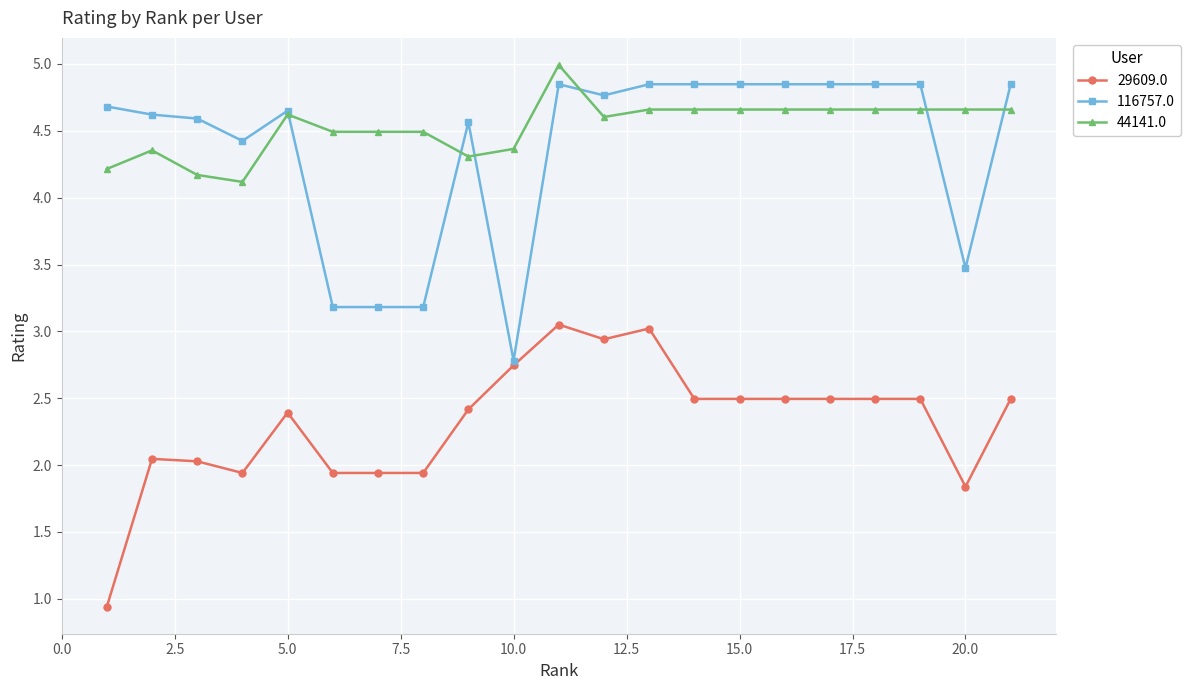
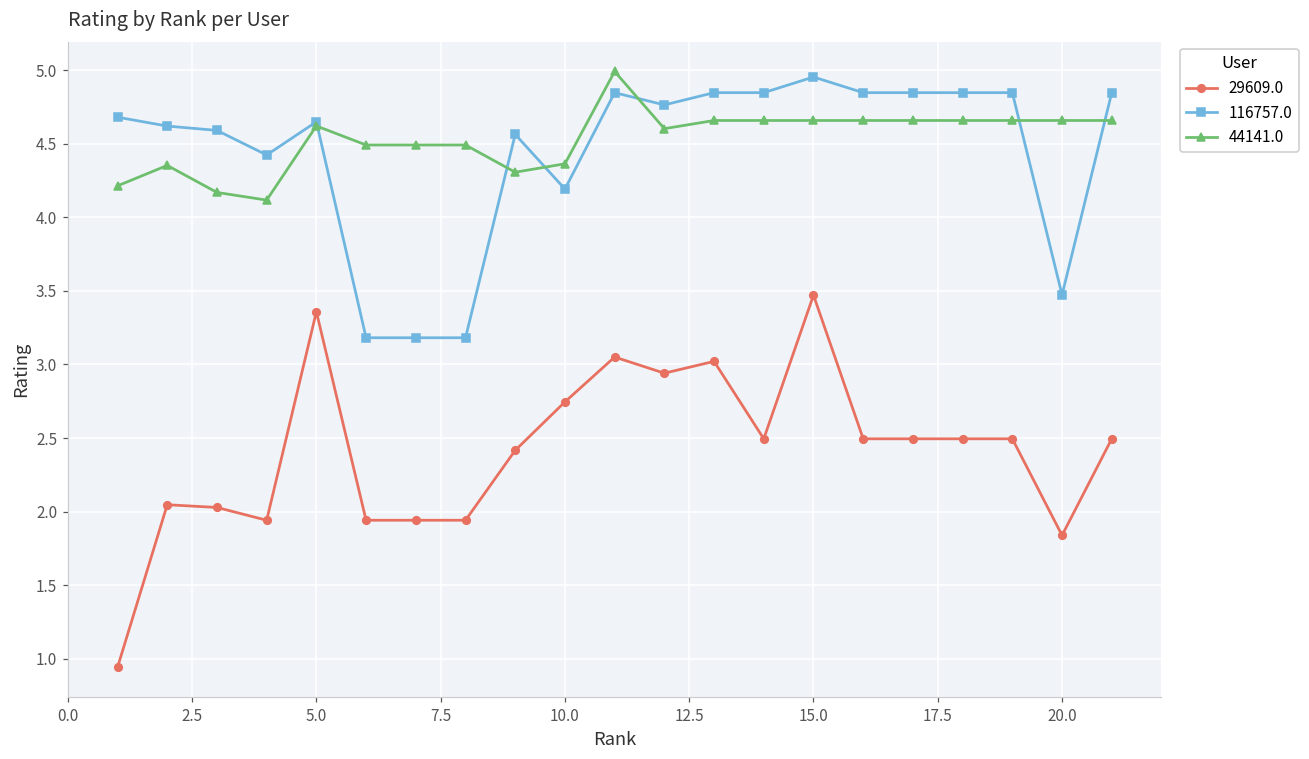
29609.0, 5.0: 2.39 -> 3.36
116757.0, 10.0: 2.78 -> 4.19
29609.0, 15.0: 2.49 -> 3.47
116757.0, 15.0: 4.85 -> 4.95
